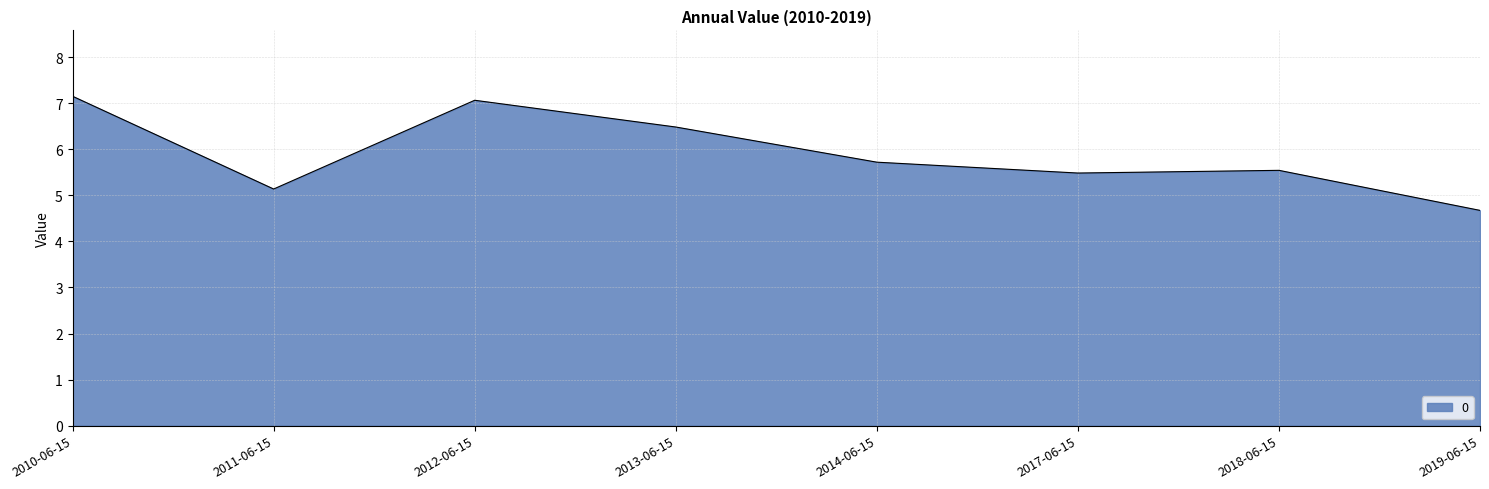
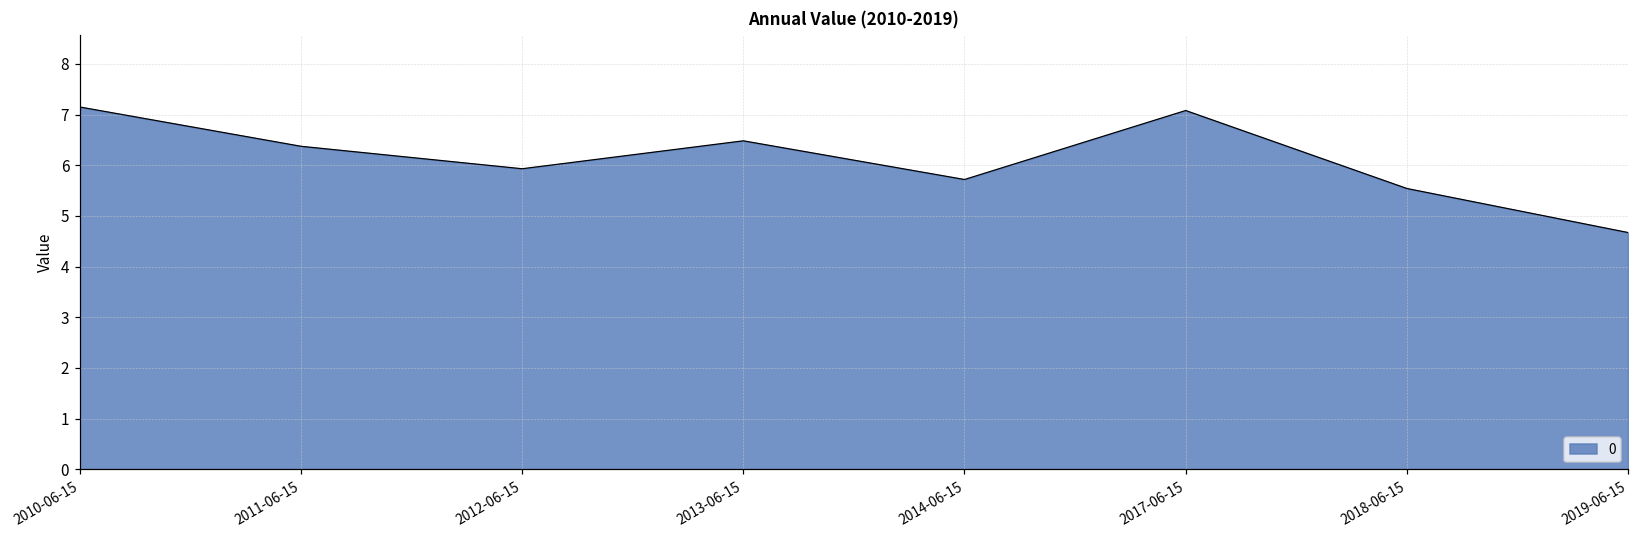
2011-06-15: 5.1 -> 6.4
2012-06-15: 7.1 -> 5.9
2017-06-15: 5.5 -> 7.1
